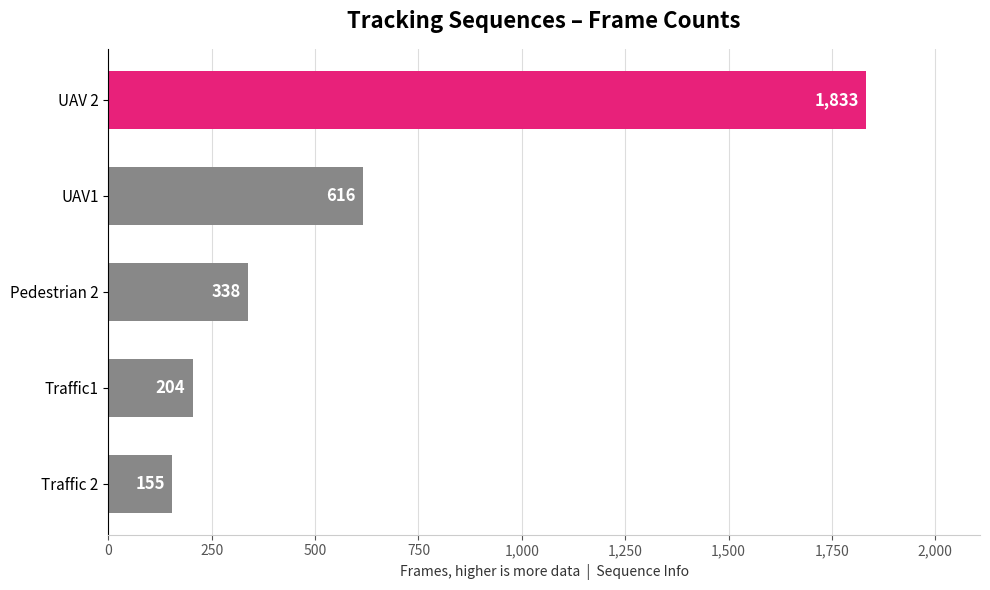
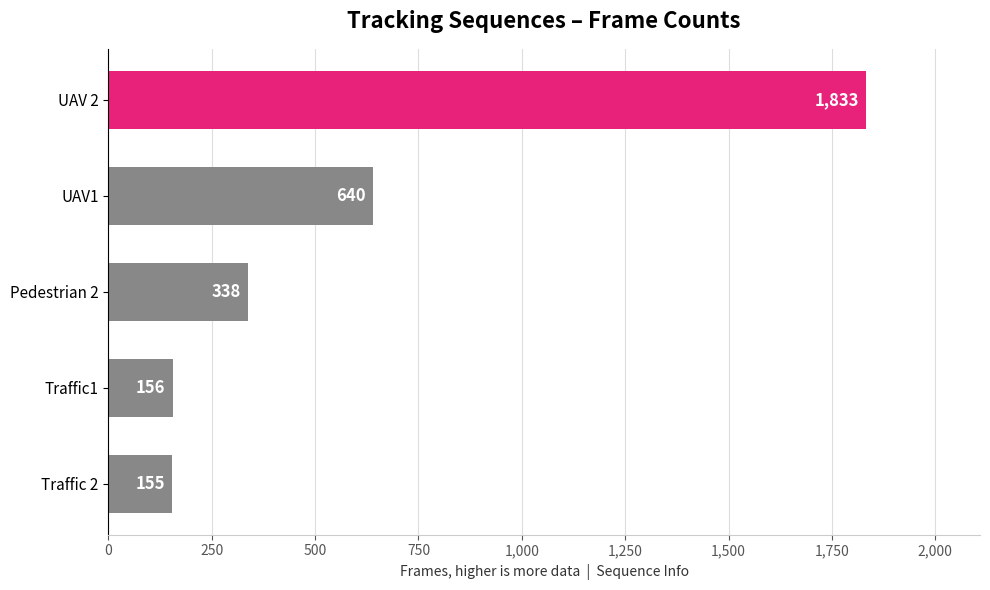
UAV1: 616 -> 640
Traffic1: 204 -> 156
